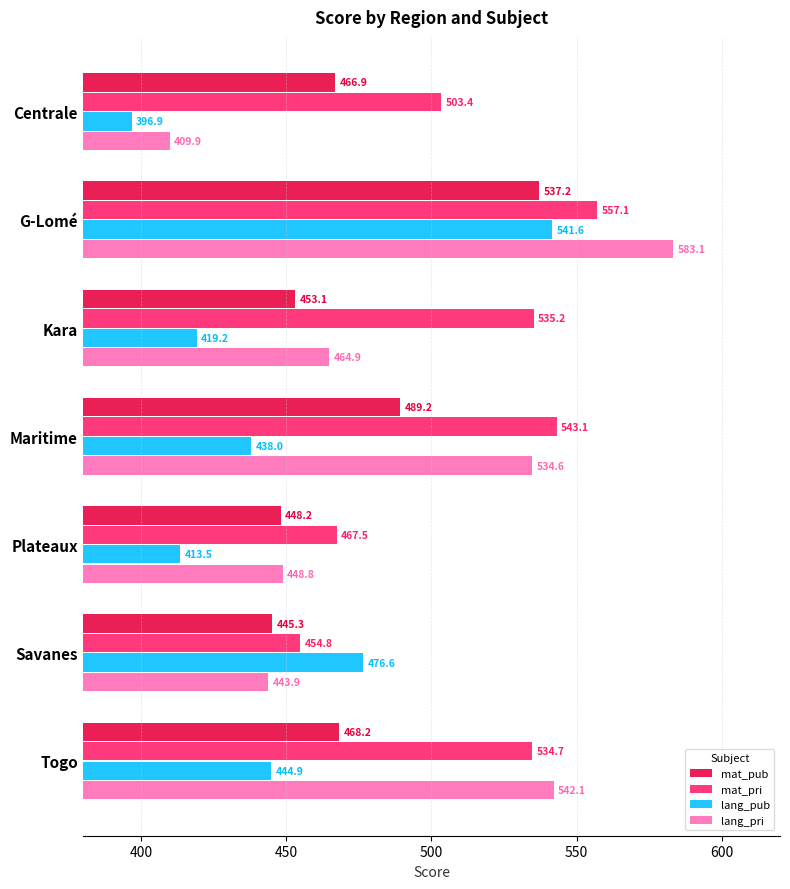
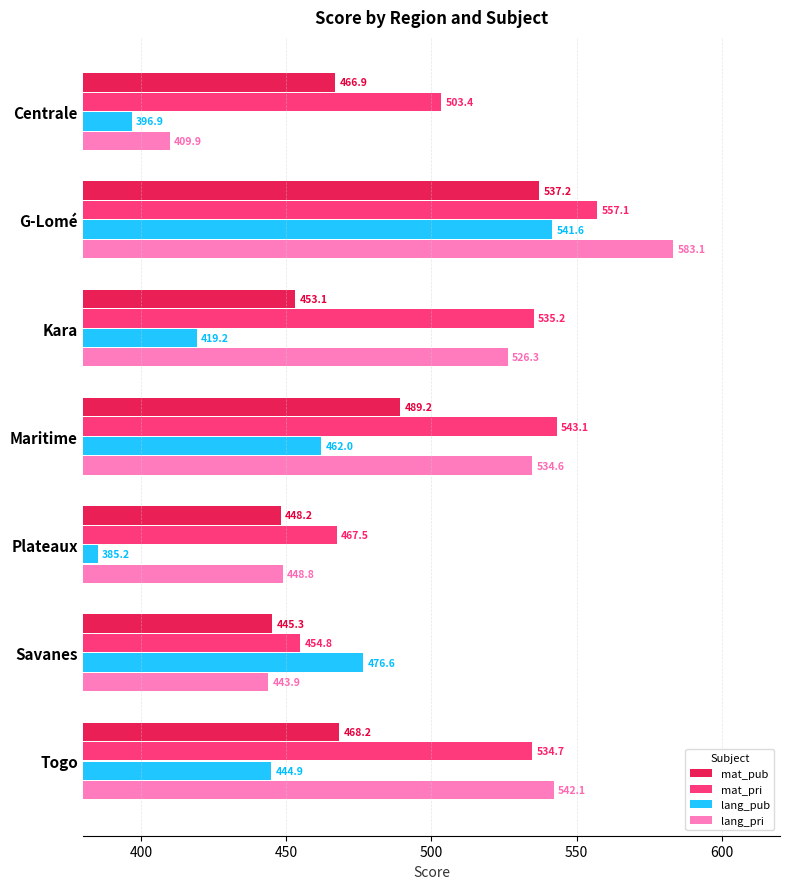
lang_pri, Kara: 464.9 -> 526.3
lang_pub, Maritime: 438.0 -> 462.0
lang_pub, Plateaux: 413.5 -> 385.2
